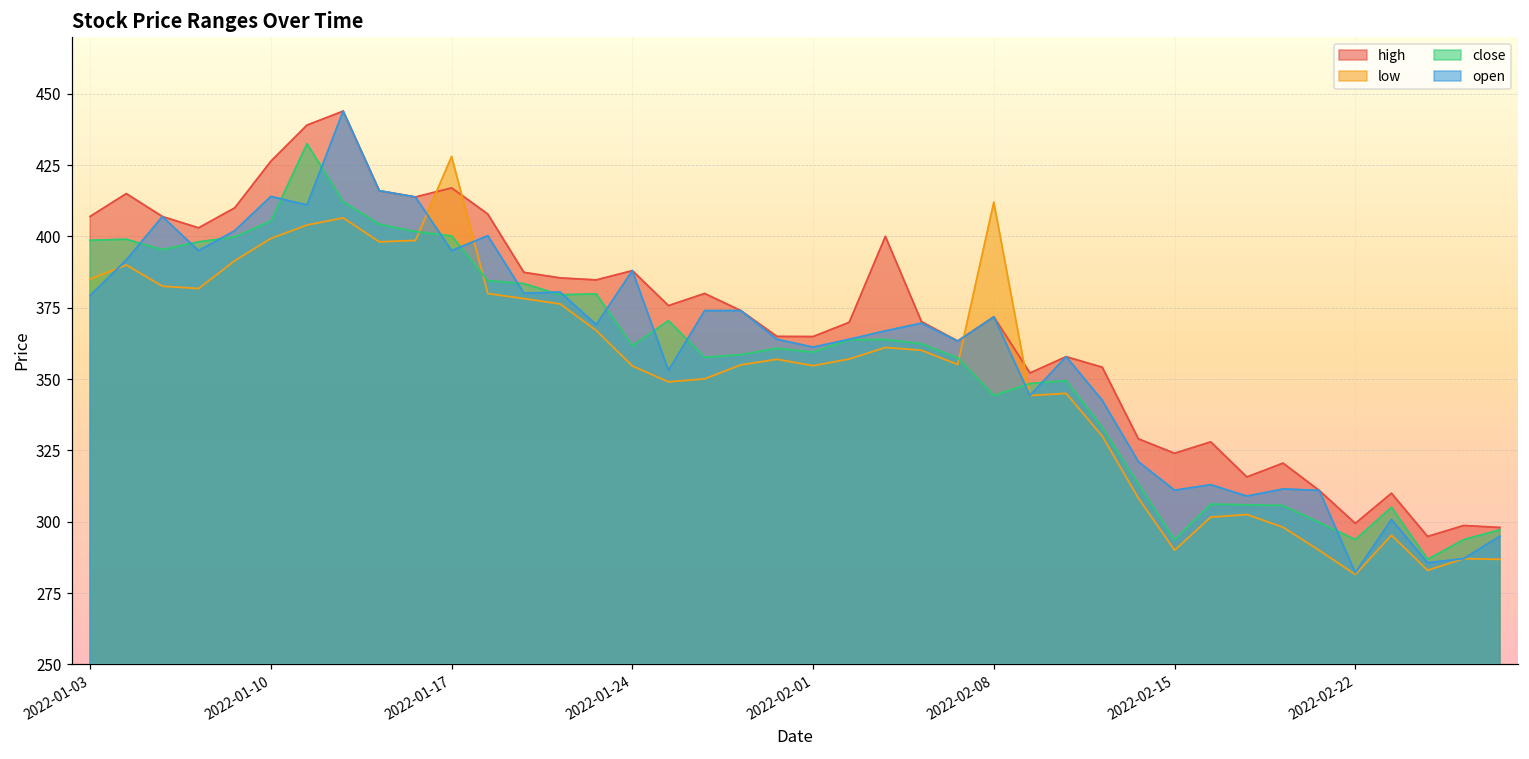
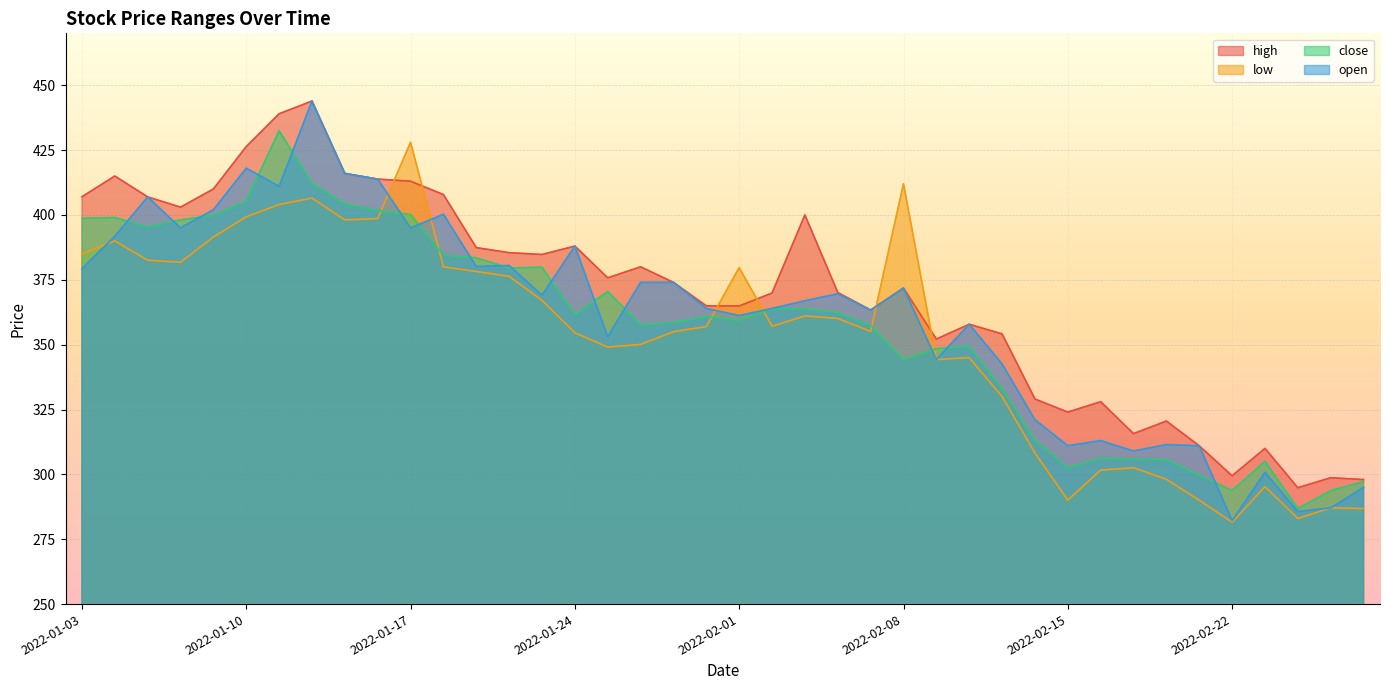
open, 2022-01-10: 414 -> 418
high, 2022-01-17: 417 -> 413
low, 2022-02-01: 355 -> 380
close, 2022-02-15: 294 -> 303
